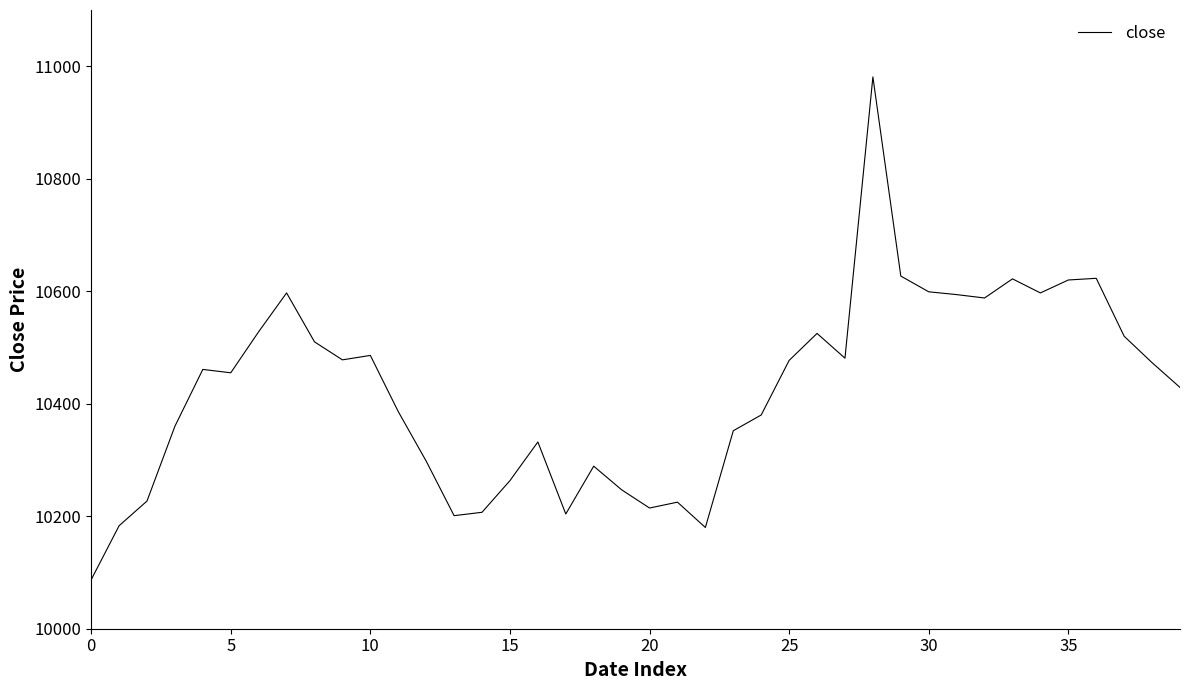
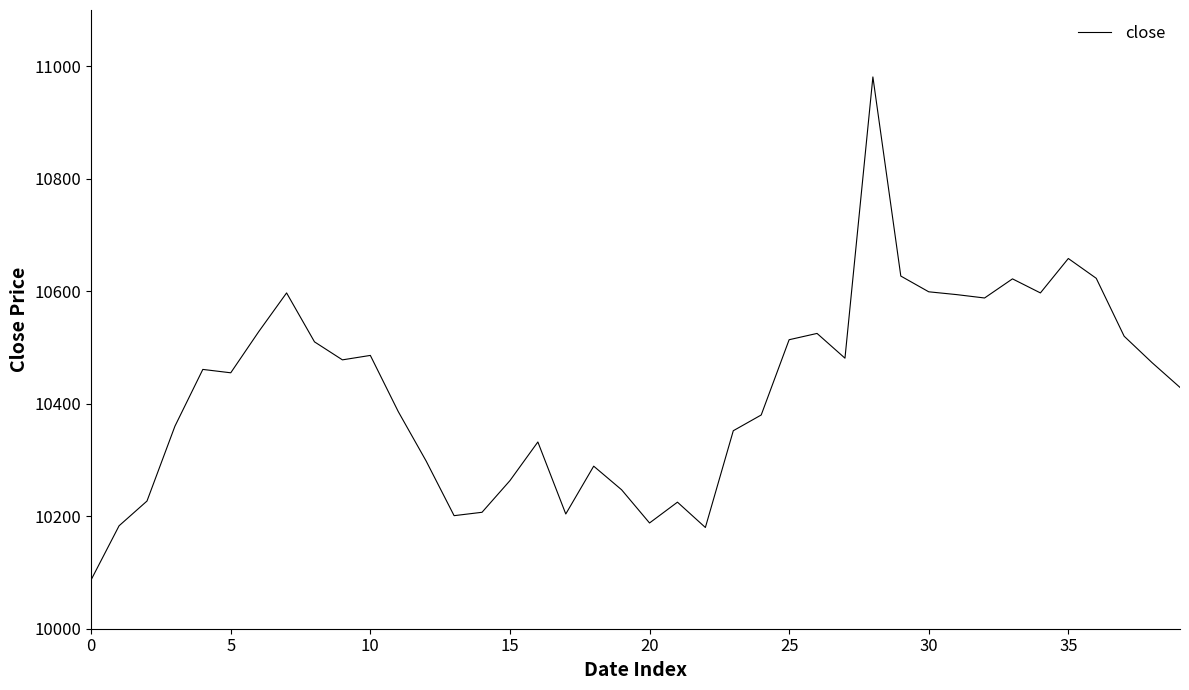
20: 10210 -> 10190
25: 10480 -> 10510
35: 10620 -> 10660
